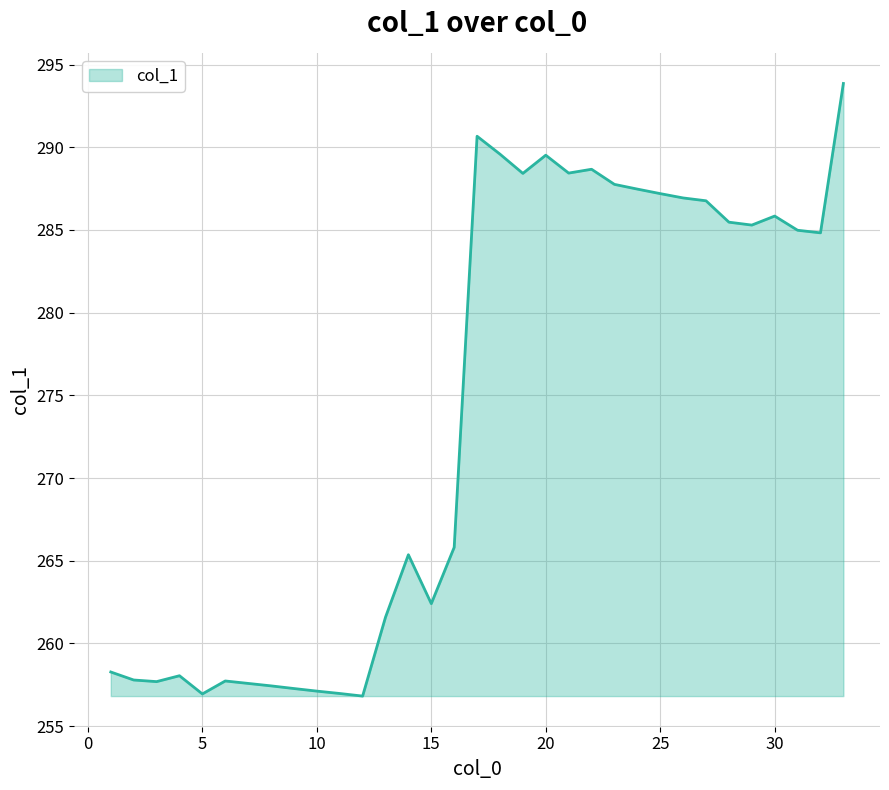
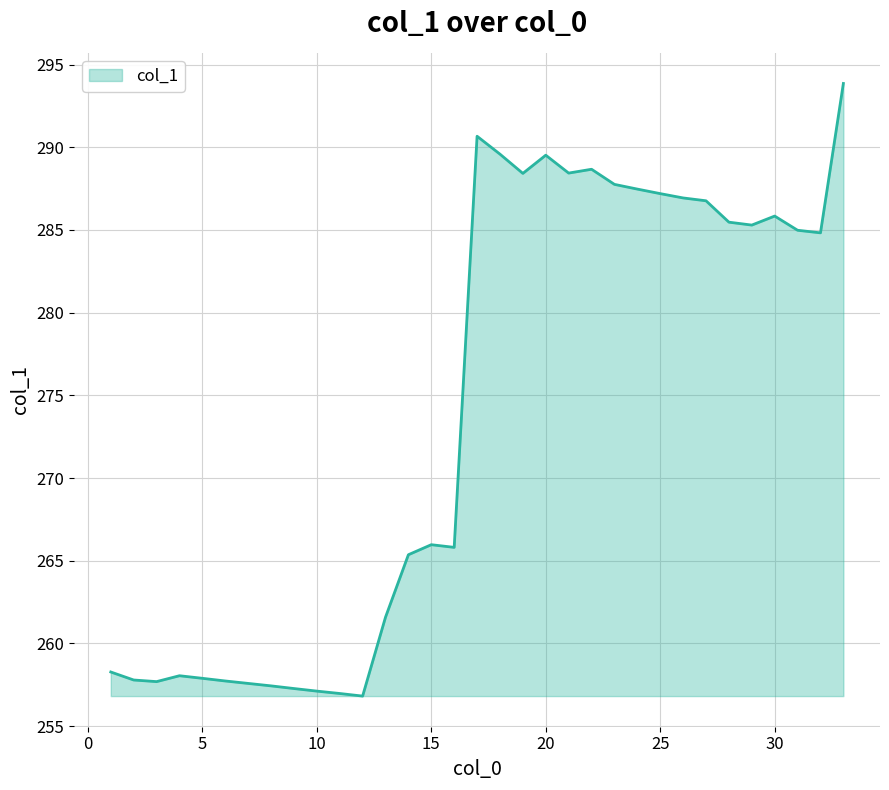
5: 257.0 -> 257.9
15: 262.4 -> 266.0
